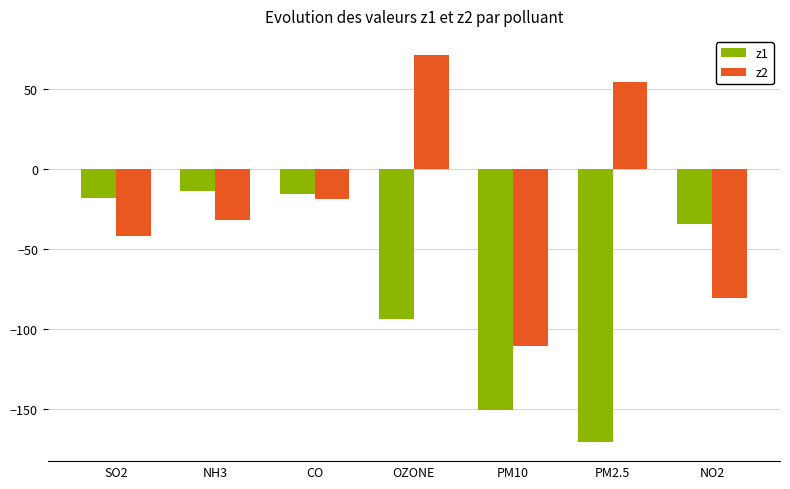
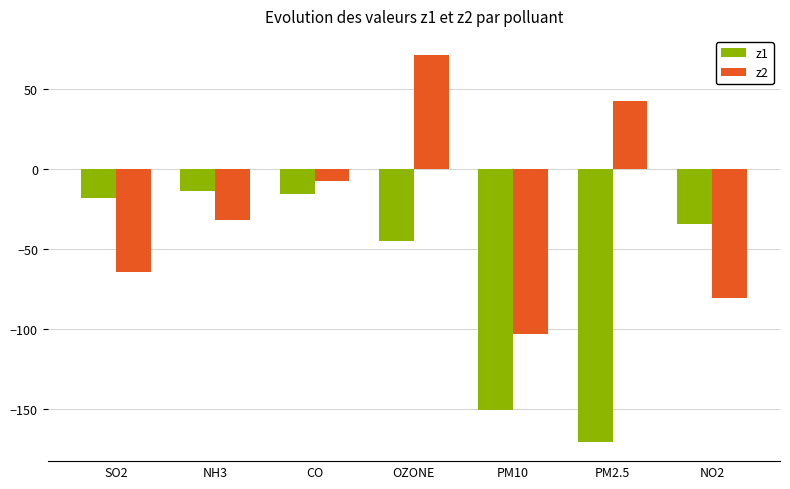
z2, SO2: -42 -> -64
z2, CO: -18 -> -8
z1, OZONE: -93 -> -45
z2, PM10: -110 -> -103
z2, PM2.5: 55 -> 42
